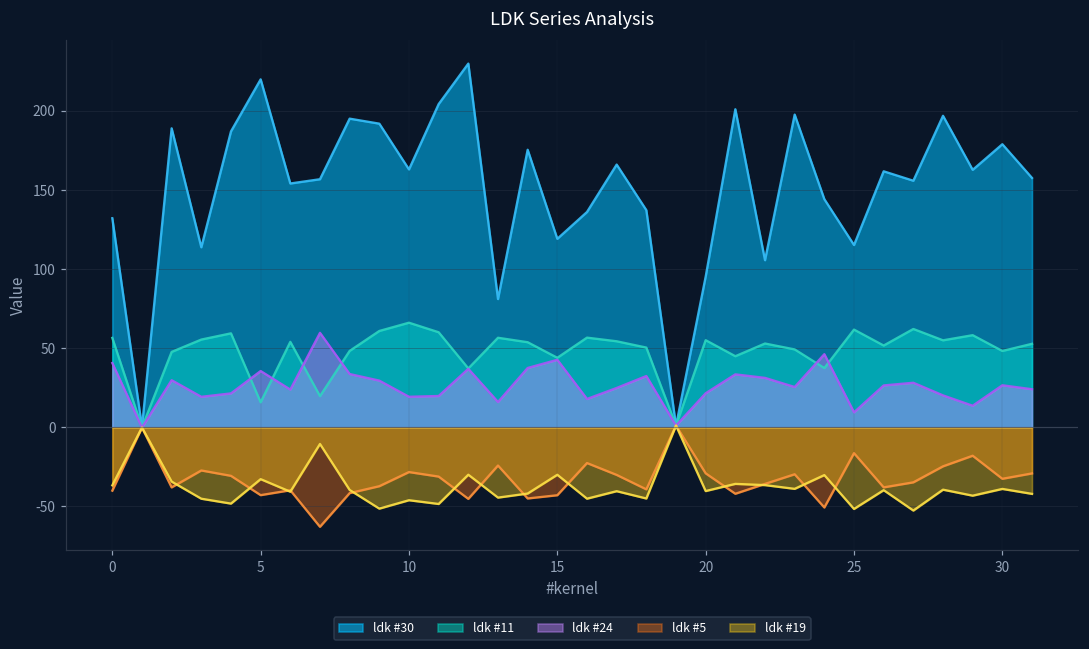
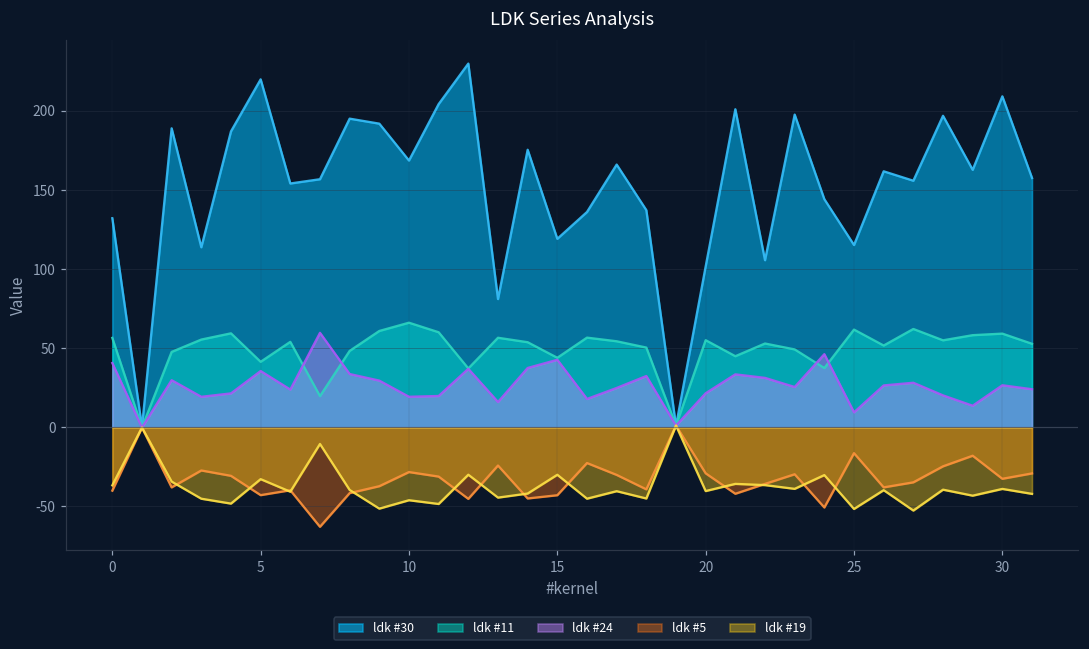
ldk #11, 5: 16 -> 41
ldk #30, 10: 163 -> 169
ldk #30, 20: 95 -> 102
ldk #30, 30: 179 -> 209
ldk #11, 30: 48 -> 59
